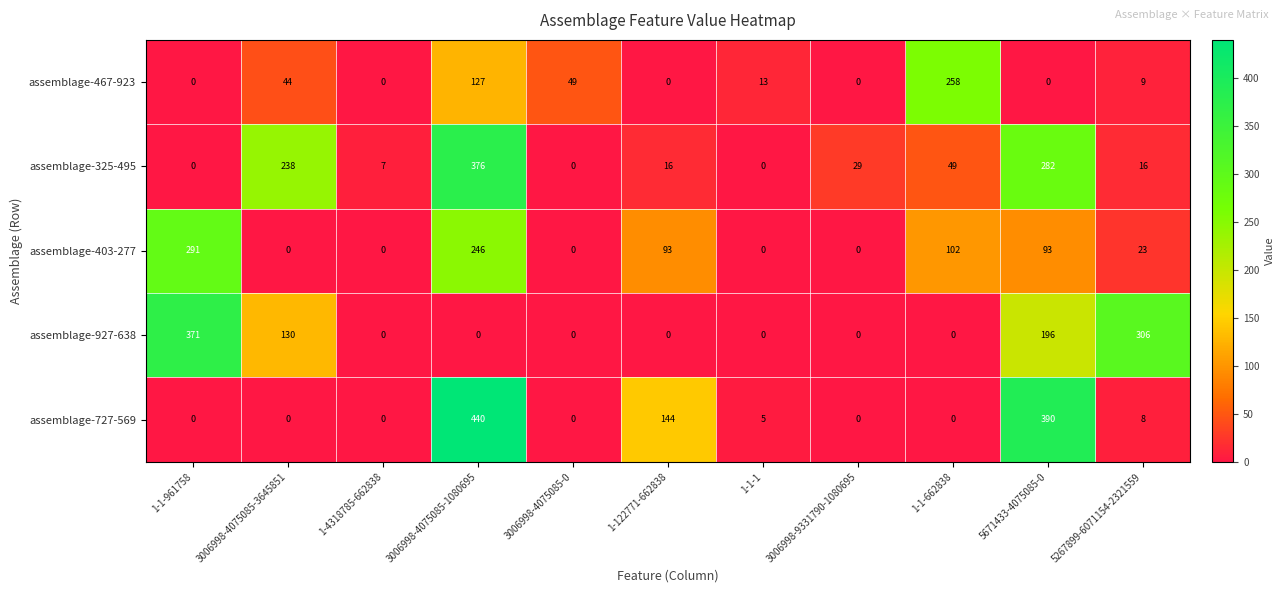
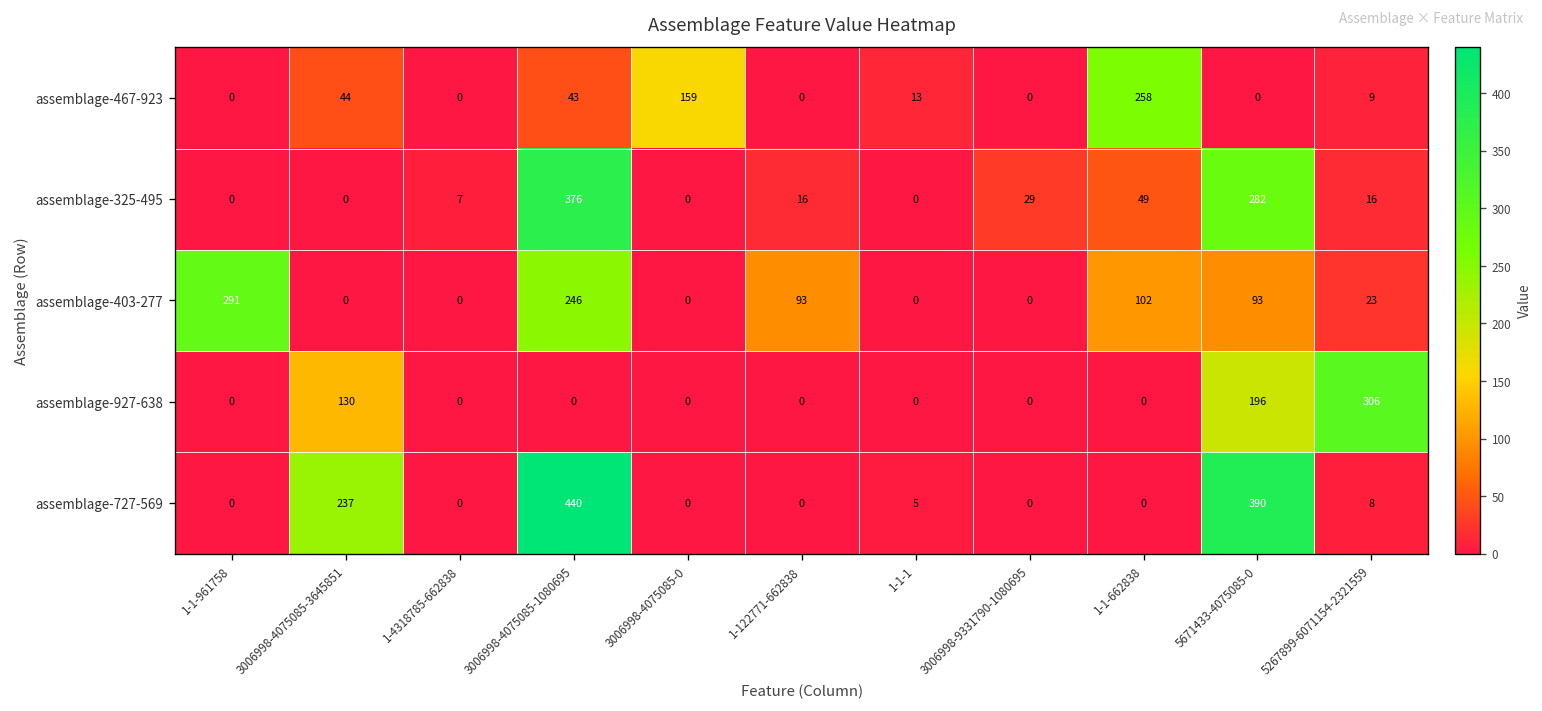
assemblage-467-923, 3006998-4075085-1080695: 127 -> 43
assemblage-467-923, 3006998-4075085-0: 49 -> 159
assemblage-325-495, 3006998-4075085-3645851: 238 -> 0
assemblage-927-638, 1-1-961758: 371 -> 0
assemblage-727-569, 3006998-4075085-3645851: 0 -> 237
assemblage-727-569, 1-122771-662838: 144 -> 0
